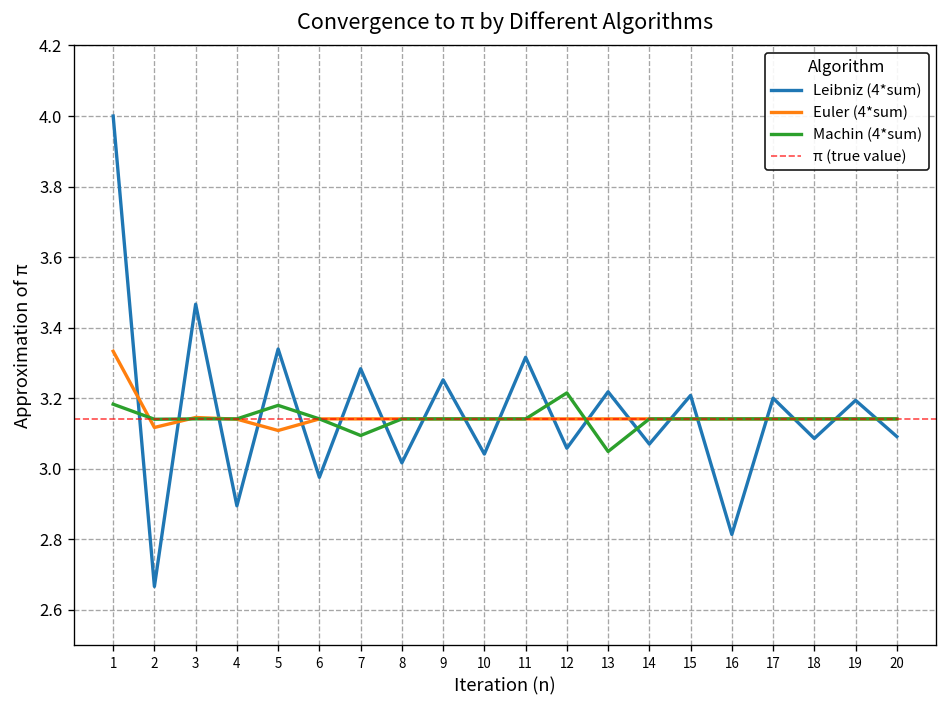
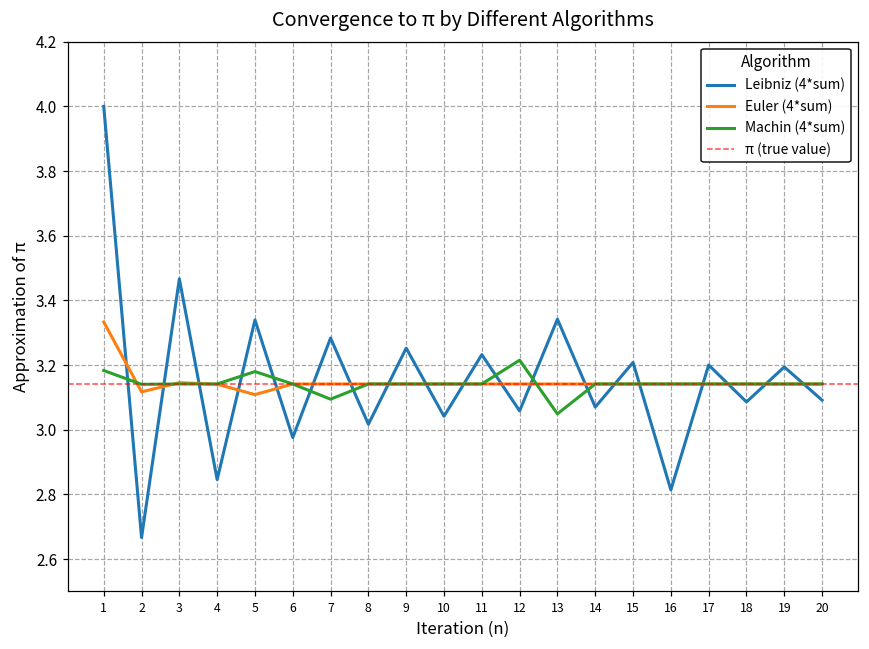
Leibniz (4*sum), 4: 2.90 -> 2.85
Leibniz (4*sum), 11: 3.32 -> 3.23
Leibniz (4*sum), 13: 3.22 -> 3.34
